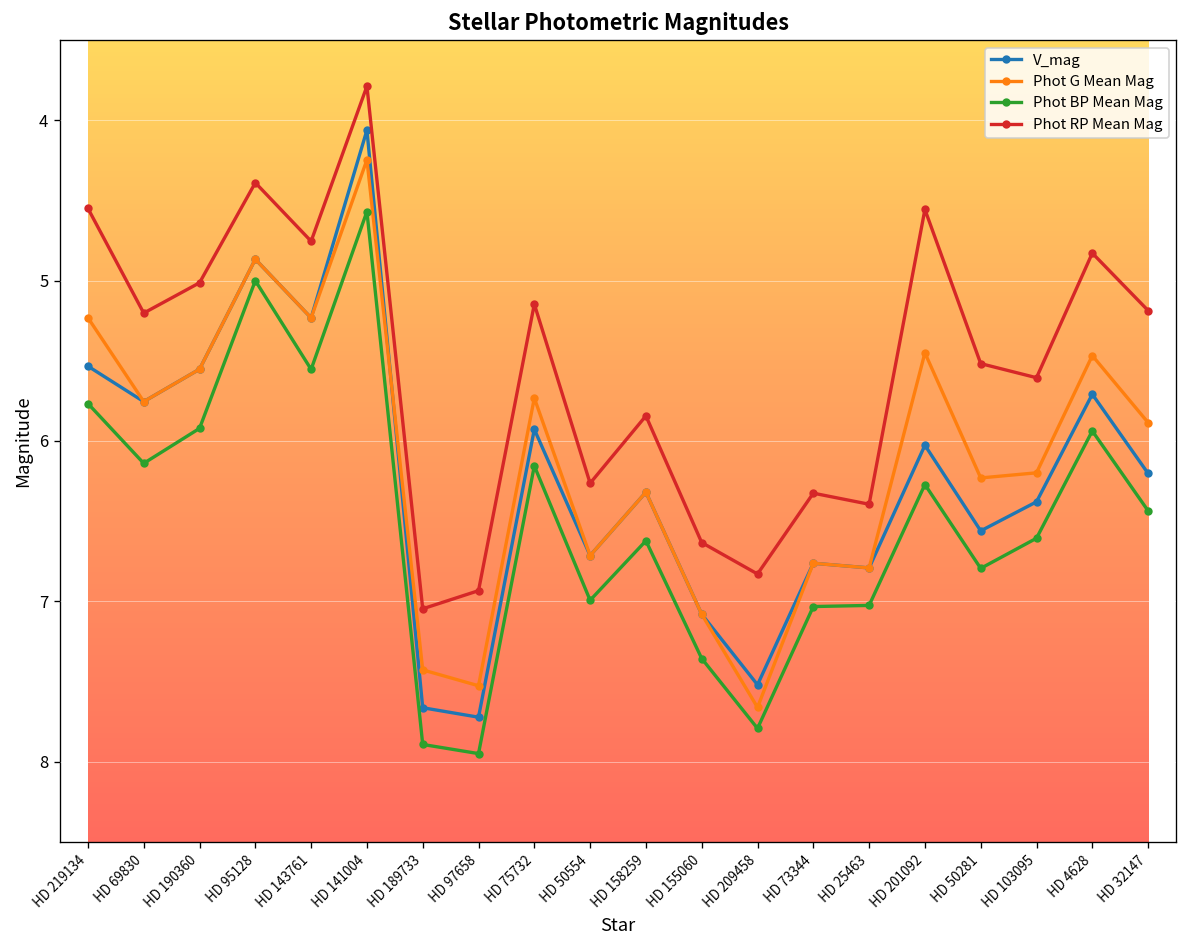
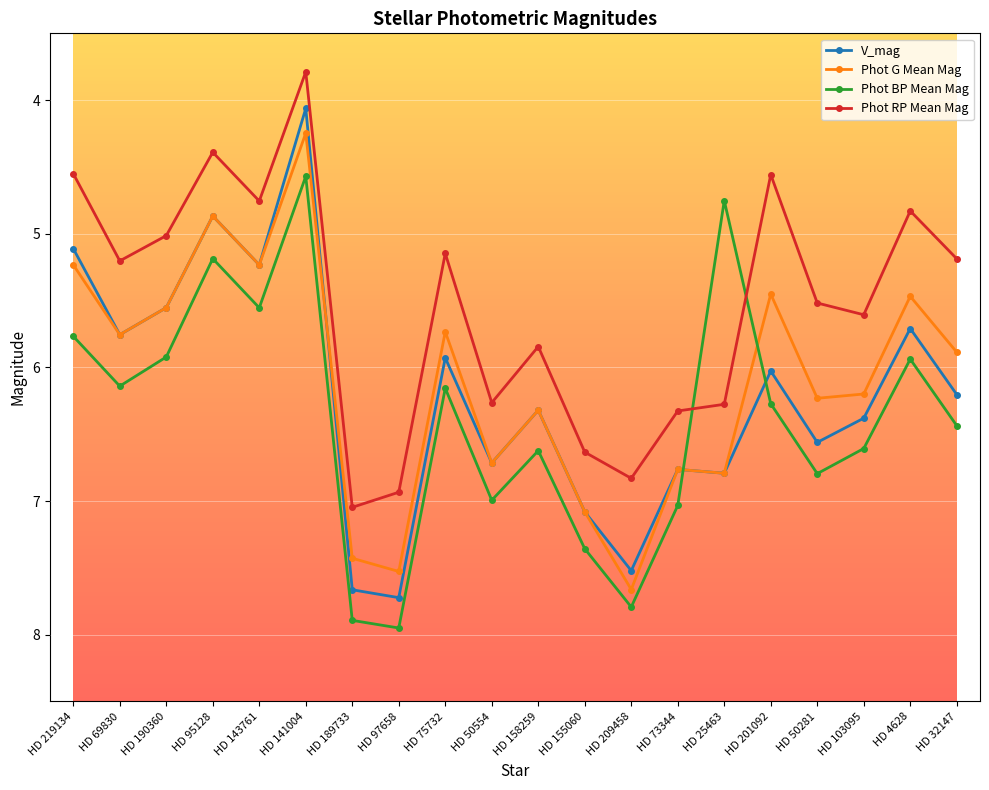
V_mag, HD 219134: 5.53 -> 5.11
Phot BP Mean Mag, HD 95128: 5.00 -> 5.19
Phot BP Mean Mag, HD 25463: 7.03 -> 4.75
Phot RP Mean Mag, HD 25463: 6.40 -> 6.28
